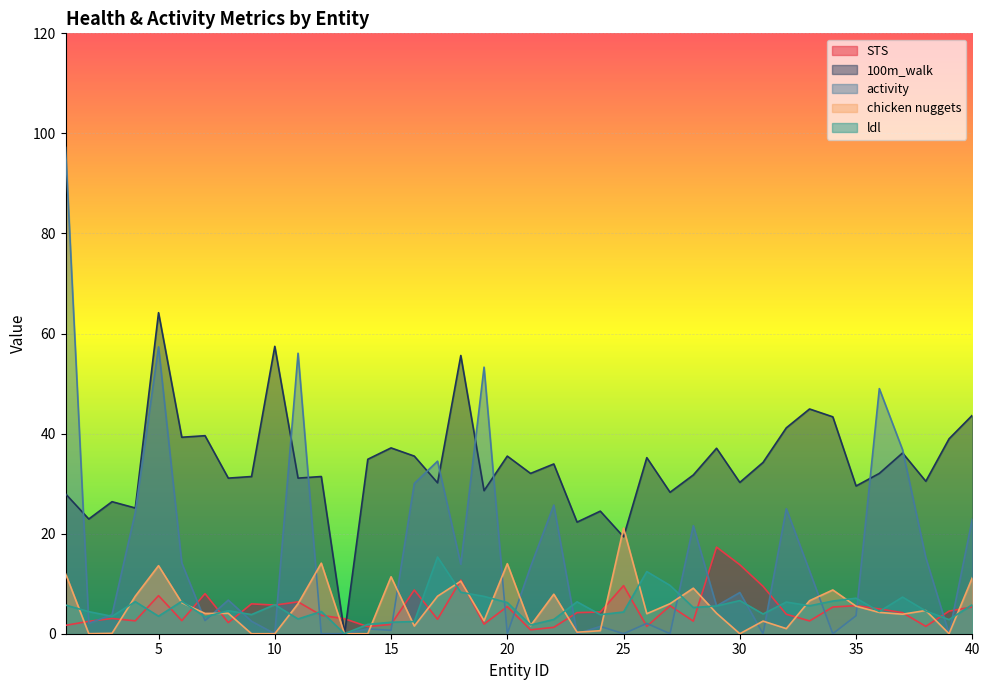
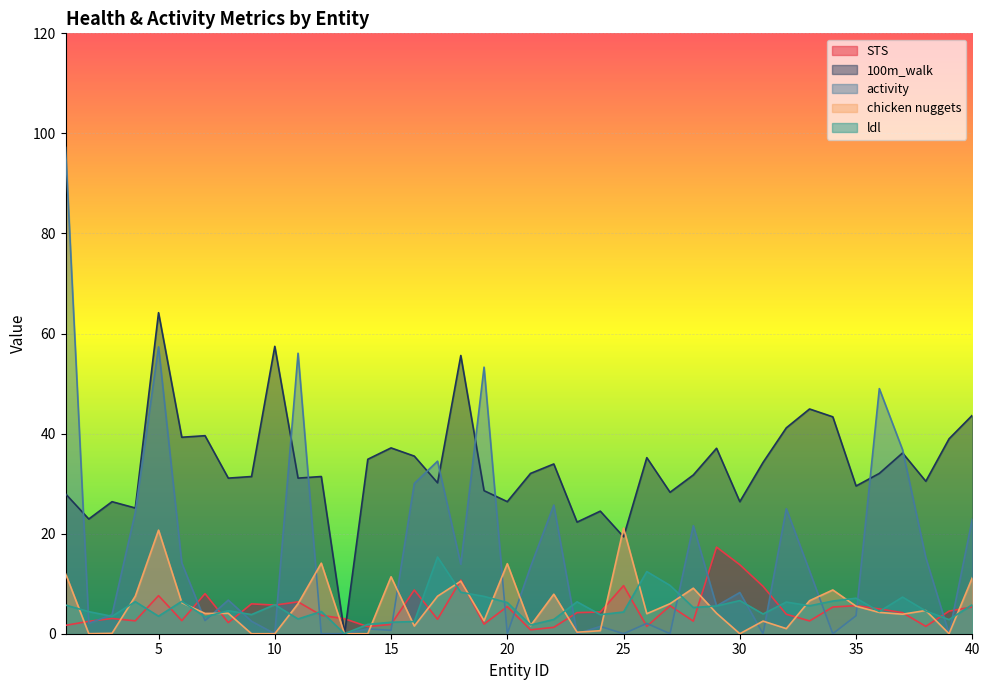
chicken nuggets, 5: 14 -> 21
100m_walk, 20: 36 -> 26
100m_walk, 30: 30 -> 26
